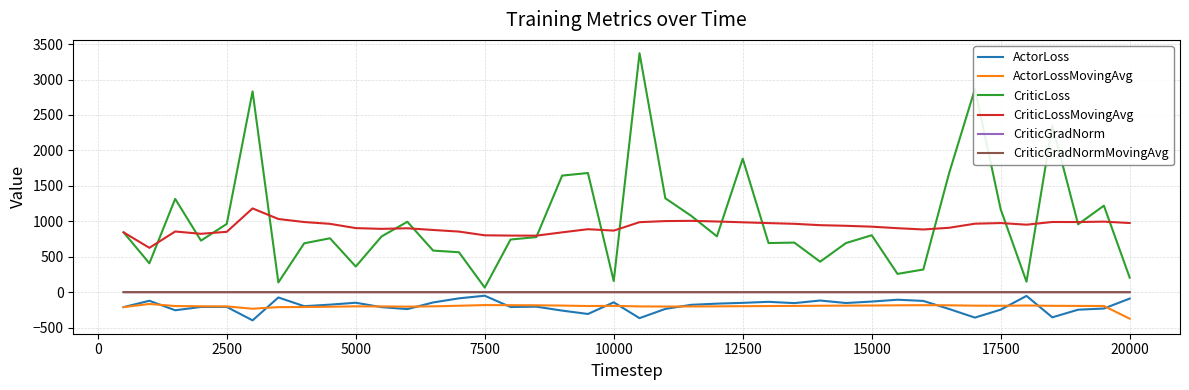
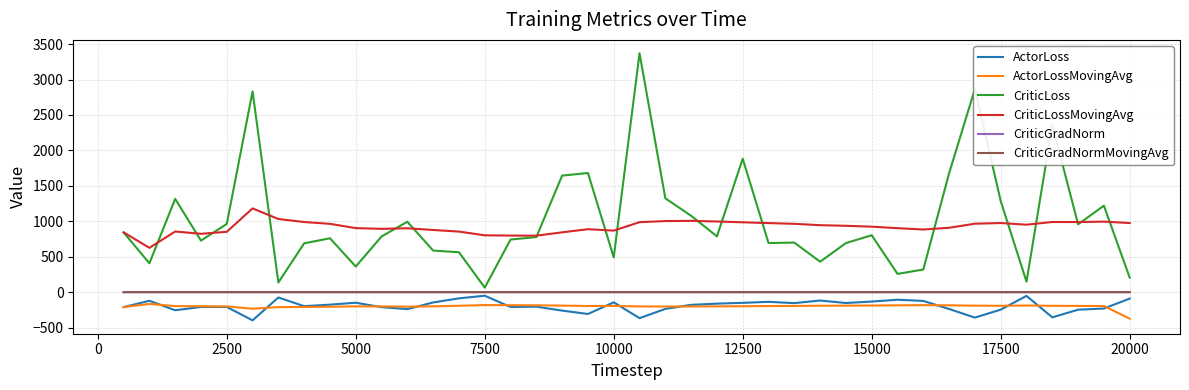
CriticLoss, 10000: 200 -> 500
CriticLoss, 17500: 1200 -> 1300
